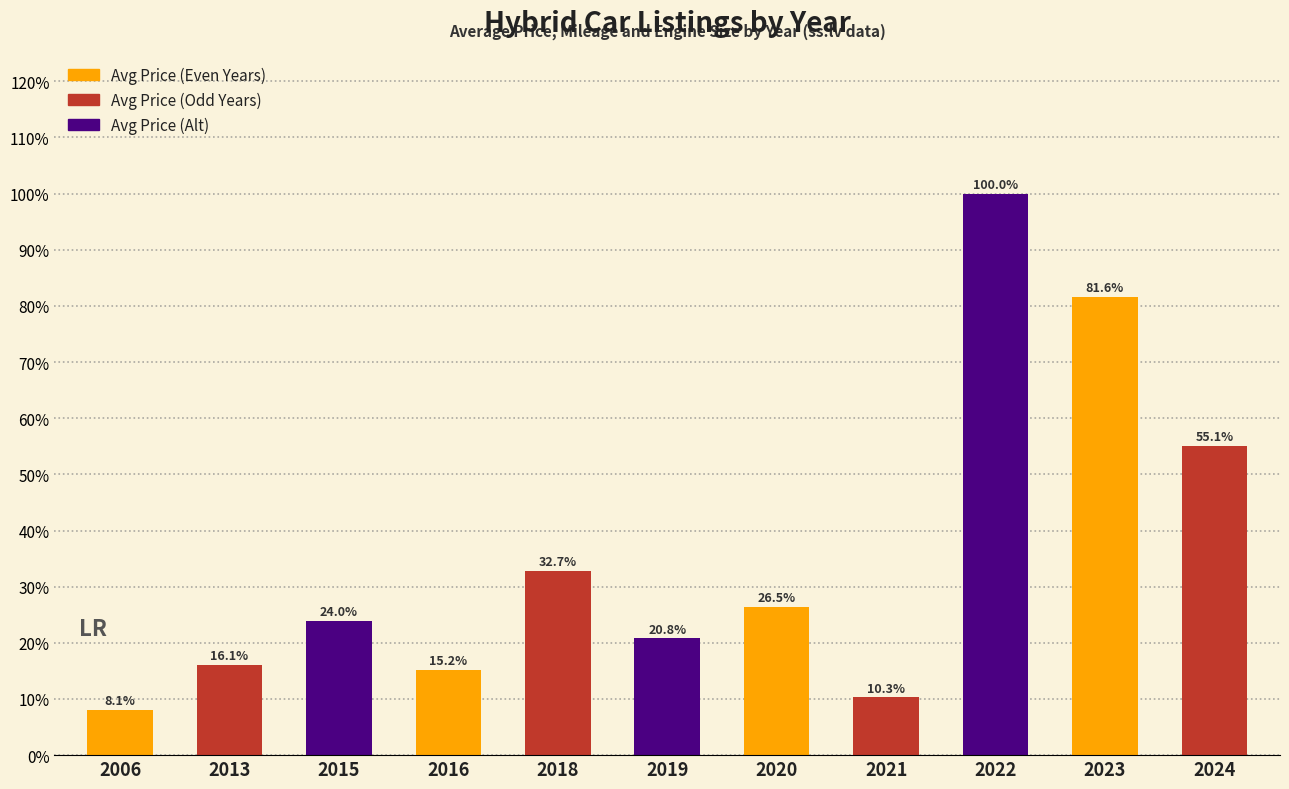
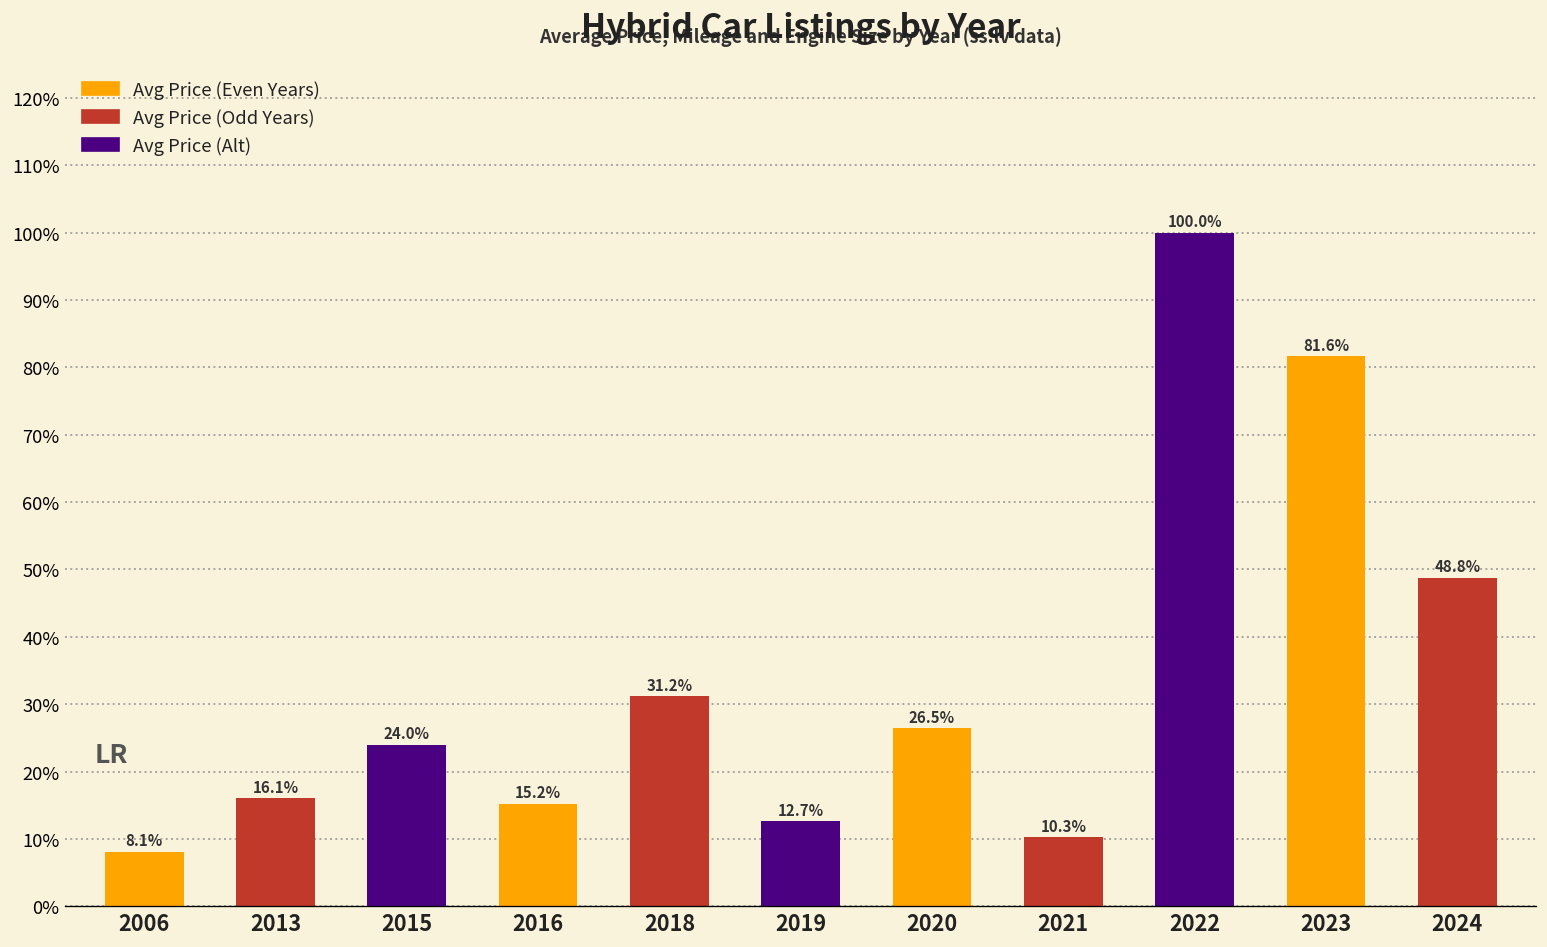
2018: 32.7% -> 31.2%
2019: 20.8% -> 12.7%
2024: 55.1% -> 48.8%
